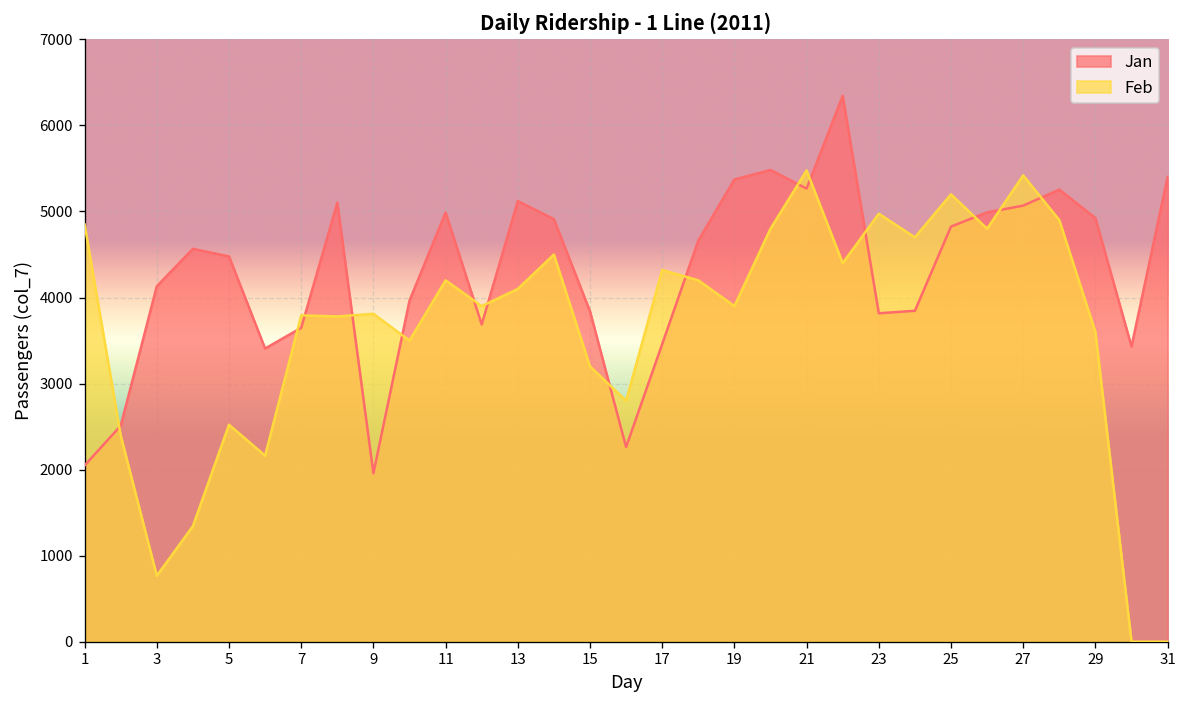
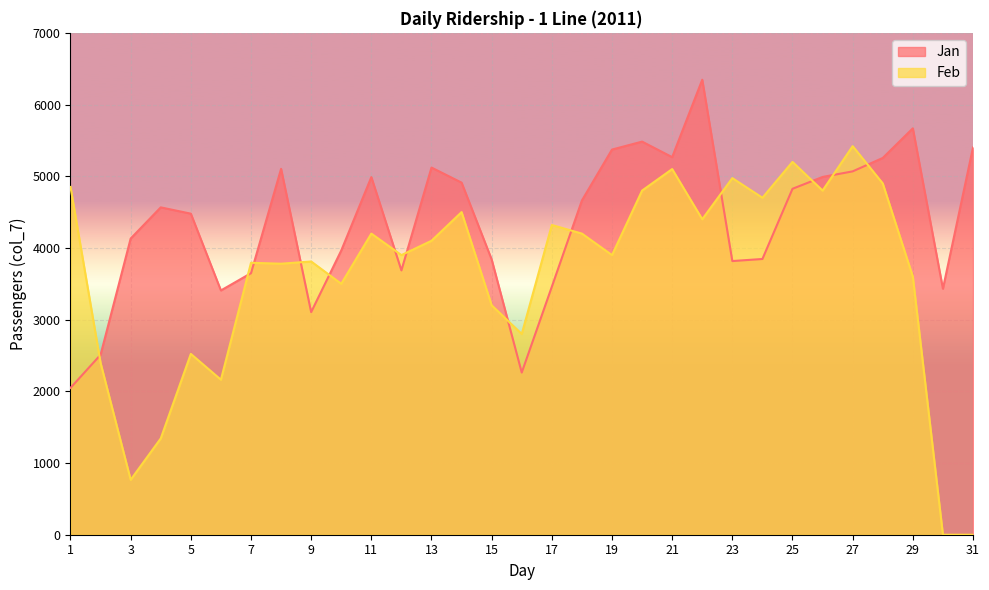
Jan, 9: 2000 -> 3100
Feb, 21: 5500 -> 5100
Jan, 29: 4900 -> 5700
